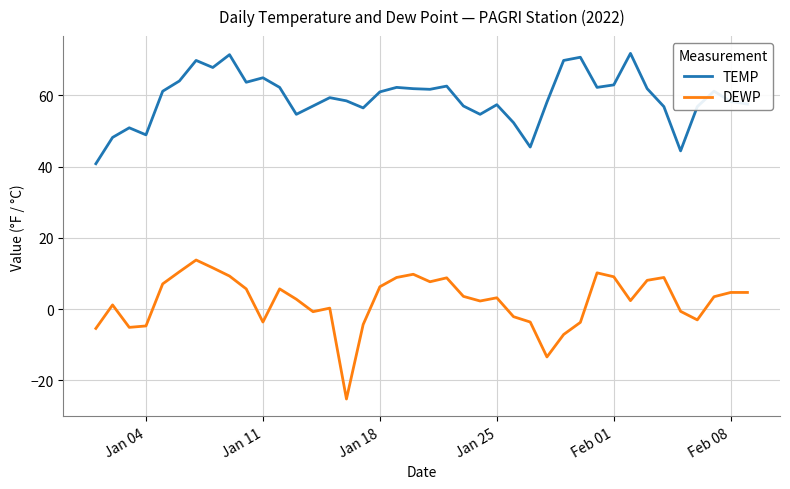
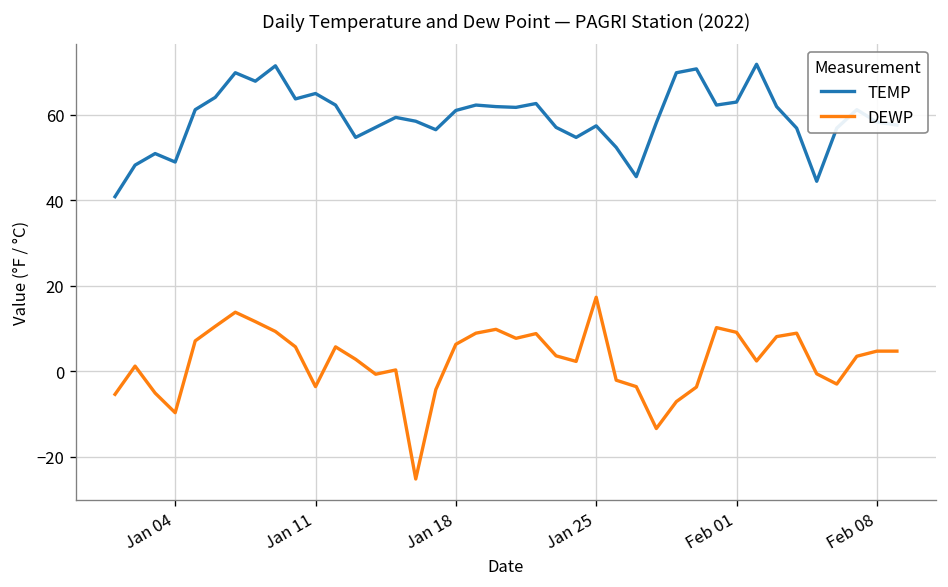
DEWP, Jan 04: -5 -> -10
DEWP, Jan 25: 3 -> 17
